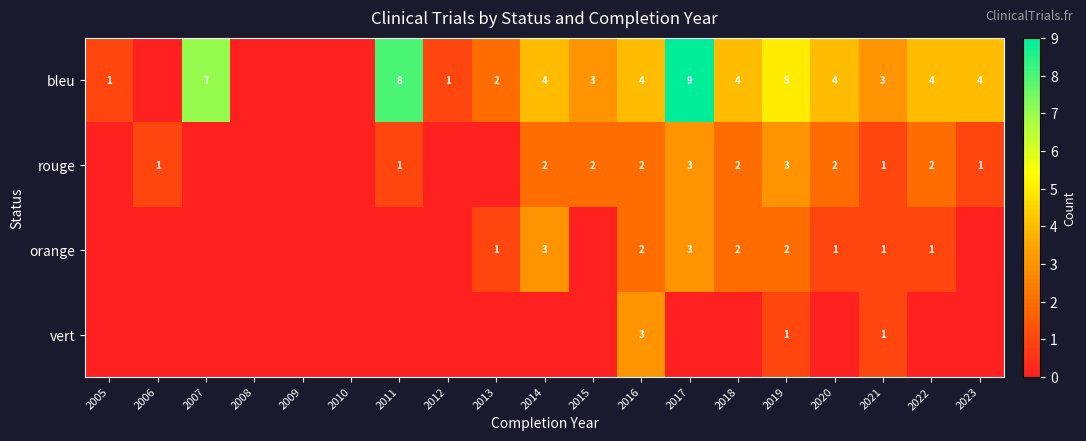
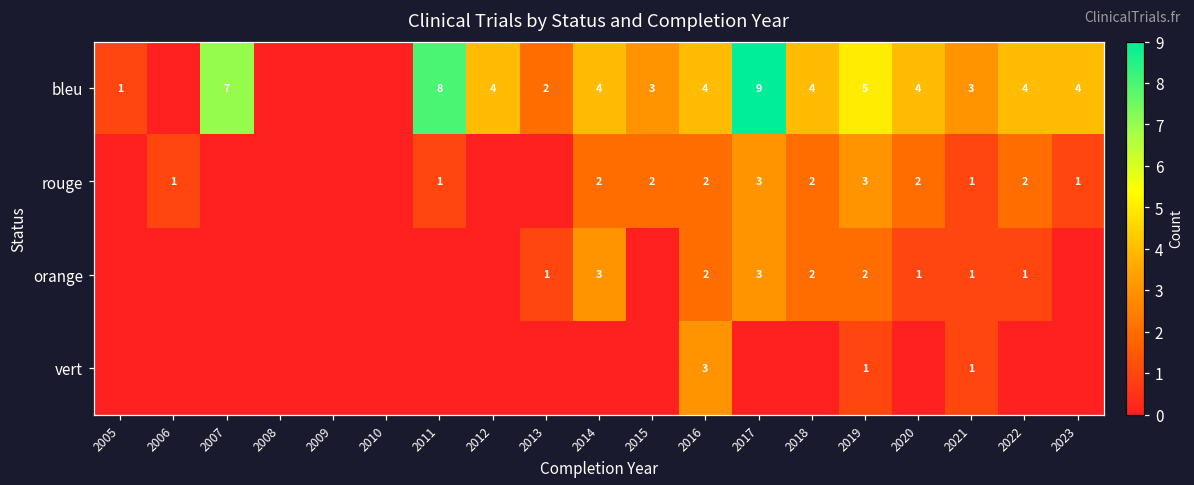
bleu, 2012: 1 -> 4
